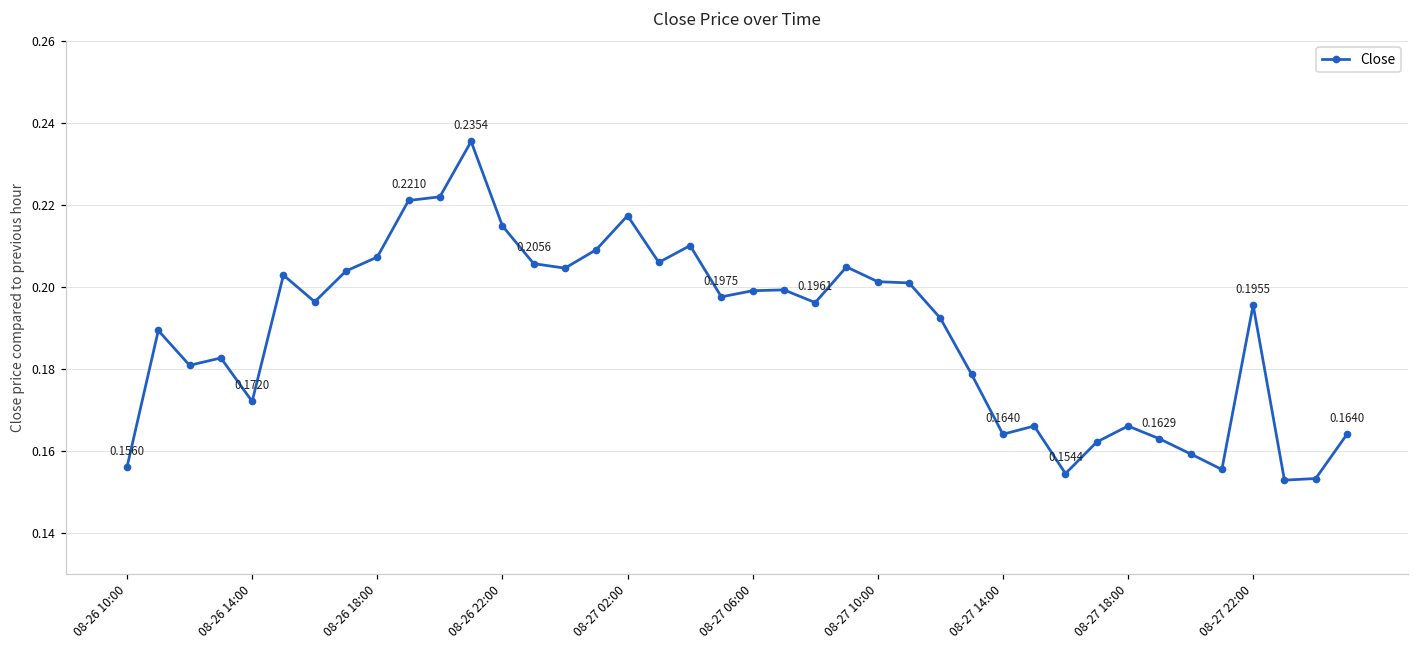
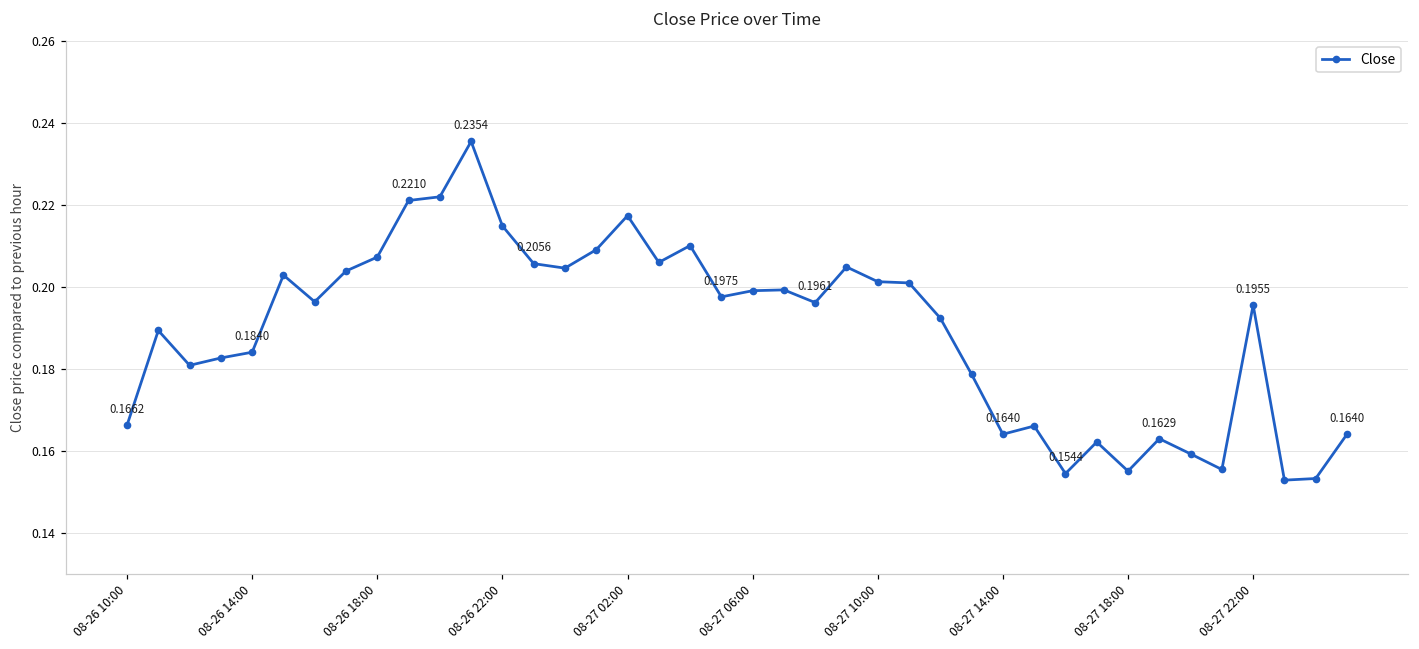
08-26 10:00: 0.1560 -> 0.1662
08-26 14:00: 0.1720 -> 0.1840
08-27 18:00: 0.166 -> 0.155
